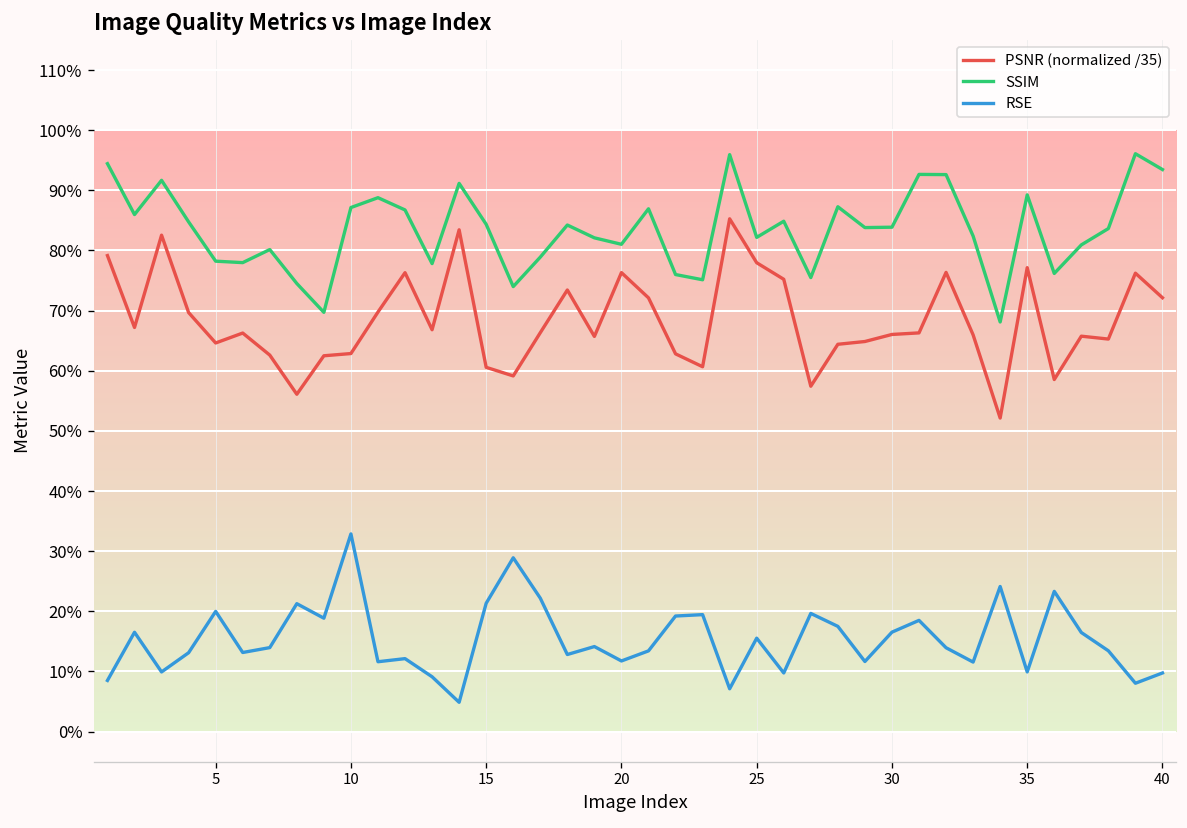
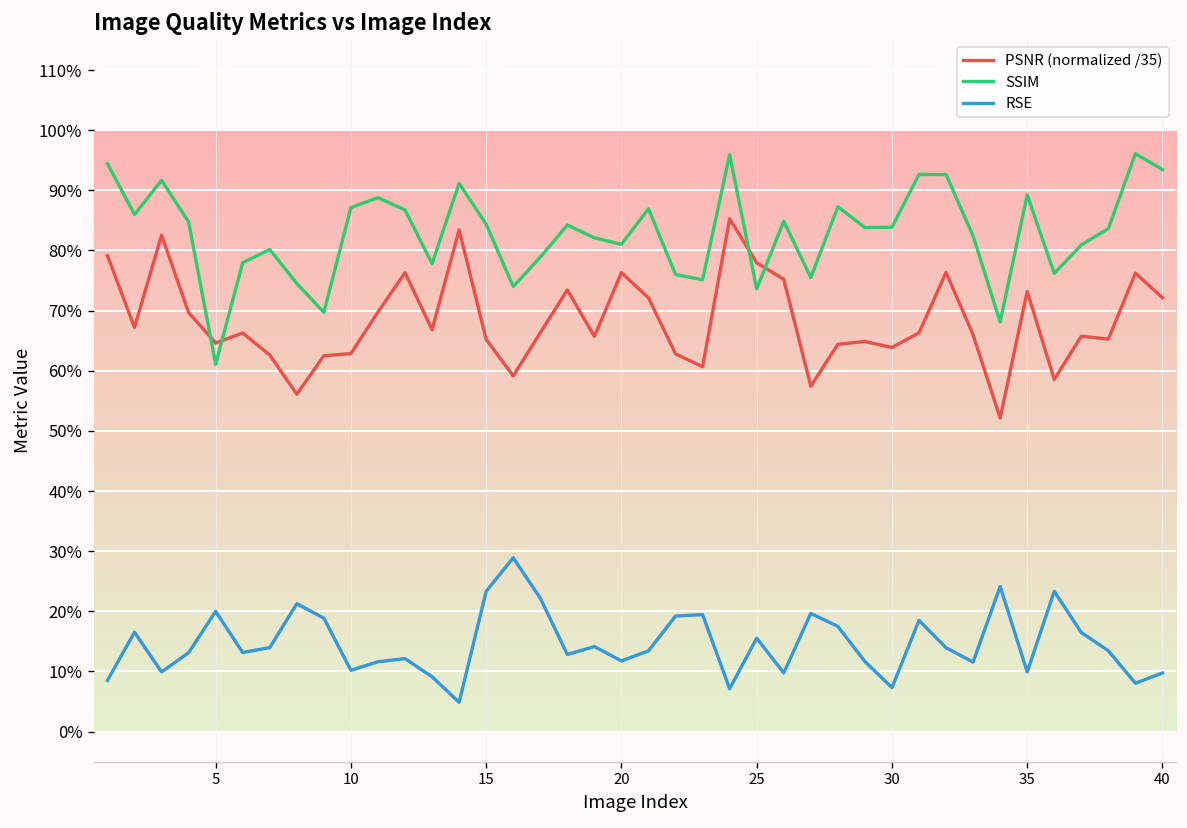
SSIM, 5: 78% -> 61%
RSE, 10: 33% -> 10%
PSNR (normalized /35), 15: 61% -> 65%
RSE, 15: 21% -> 23%
SSIM, 25: 82% -> 74%
PSNR (normalized /35), 30: 66% -> 64%
RSE, 30: 17% -> 7%
PSNR (normalized /35), 35: 77% -> 73%
